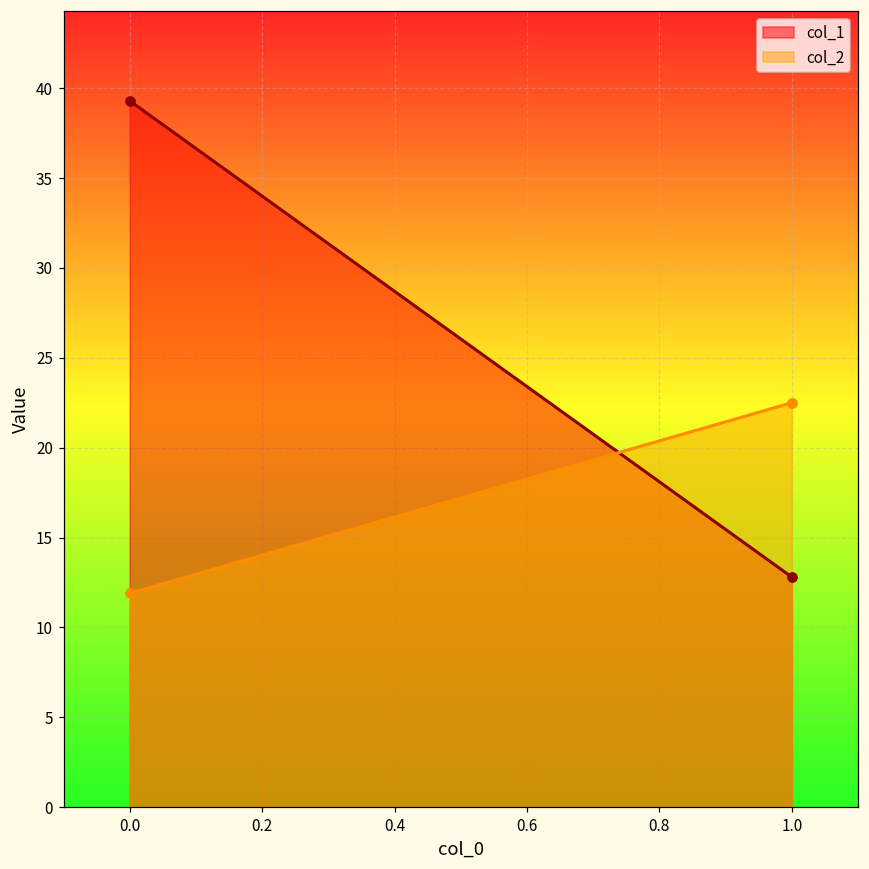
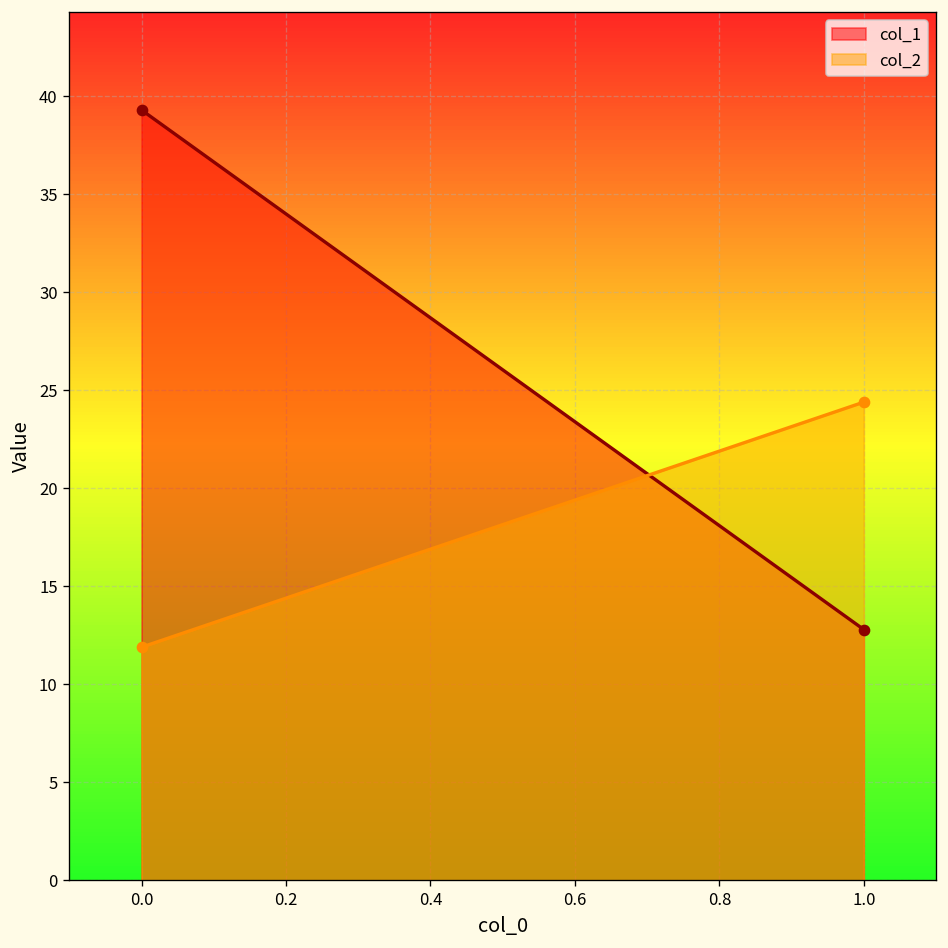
col_2, 1.0: 22.5 -> 24.4
